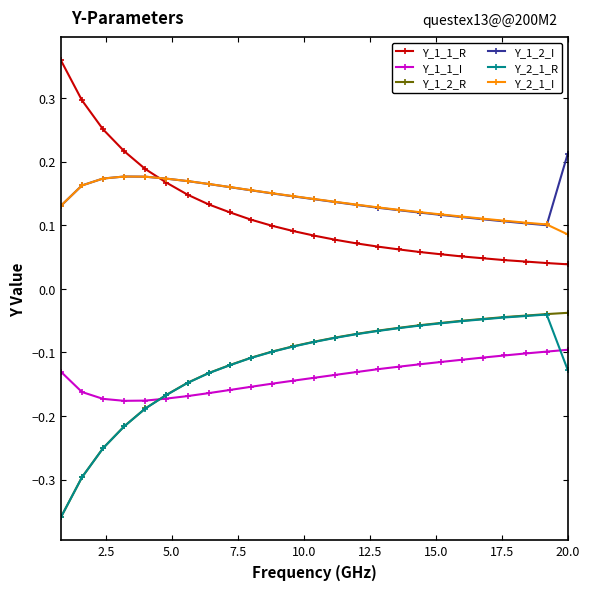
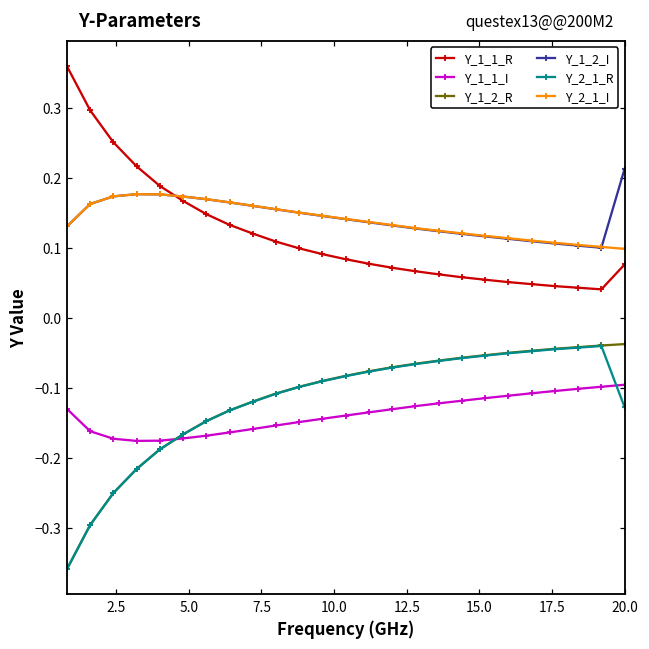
Y_1_1_R, 20.0: 0.04 -> 0.08
Y_2_1_I, 20.0: 0.09 -> 0.10
